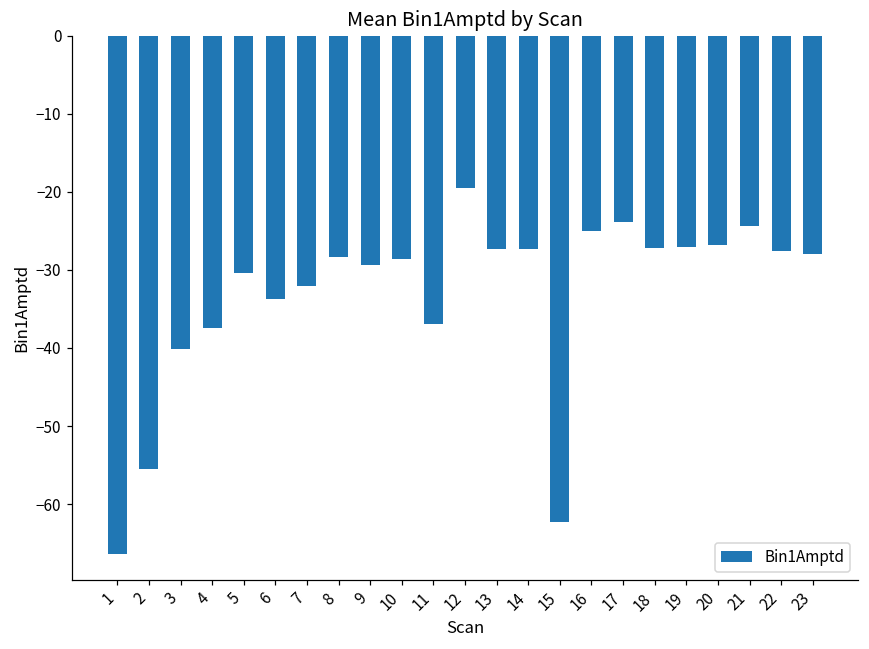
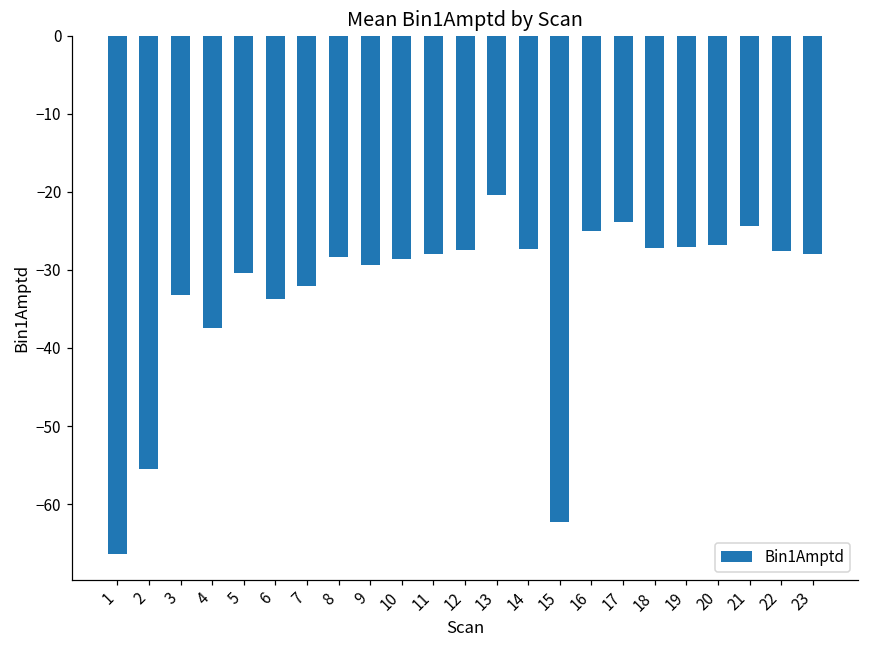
3: -40 -> -33
11: -37 -> -28
12: -19 -> -27
13: -27 -> -20
